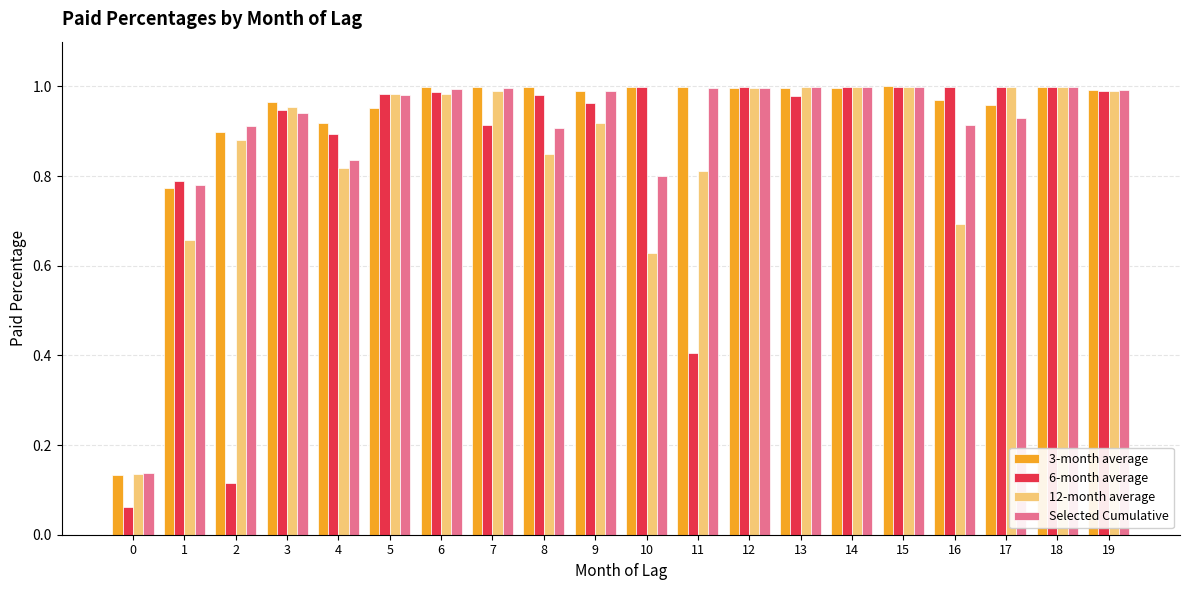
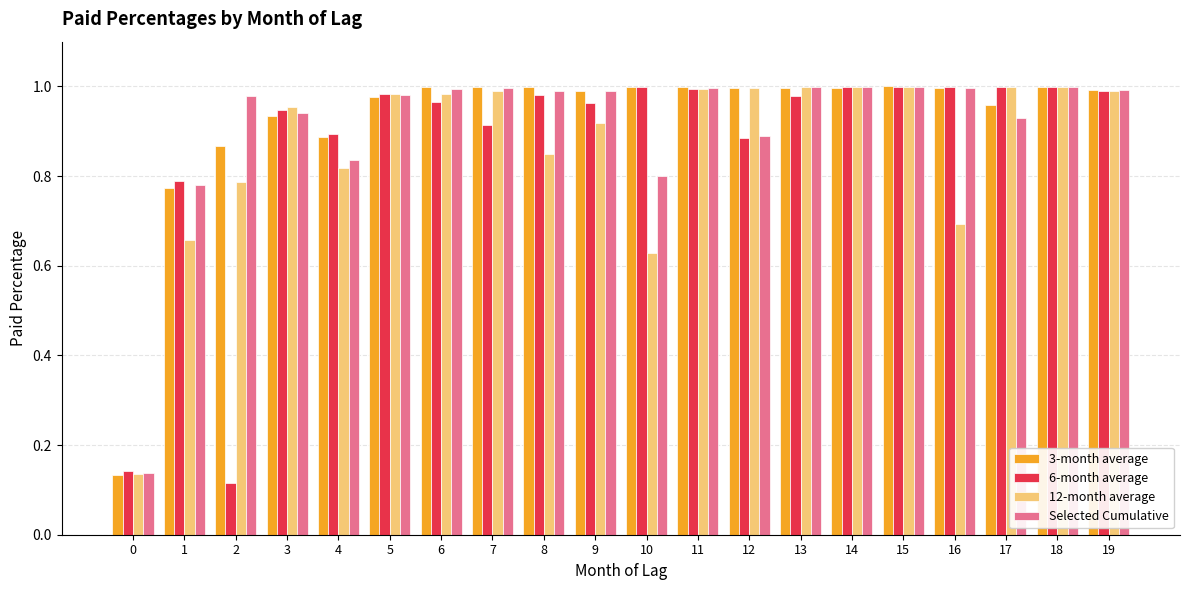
6-month average, 0: 0.06 -> 0.14
3-month average, 2: 0.90 -> 0.87
12-month average, 2: 0.88 -> 0.79
Selected Cumulative, 2: 0.91 -> 0.98
3-month average, 3: 0.96 -> 0.93
3-month average, 4: 0.92 -> 0.89
3-month average, 5: 0.95 -> 0.98
6-month average, 6: 0.99 -> 0.97
Selected Cumulative, 8: 0.91 -> 0.99
6-month average, 11: 0.41 -> 0.99
12-month average, 11: 0.81 -> 0.99
6-month average, 12: 1.00 -> 0.89
Selected Cumulative, 12: 1.00 -> 0.89
3-month average, 16: 0.97 -> 1.00
Selected Cumulative, 16: 0.91 -> 1.00
